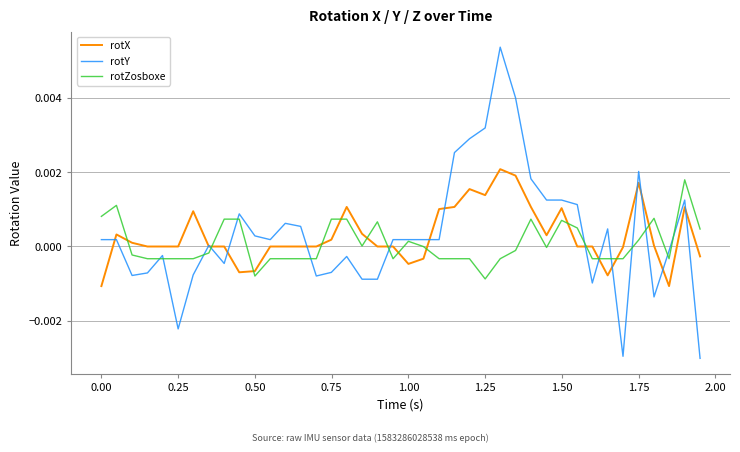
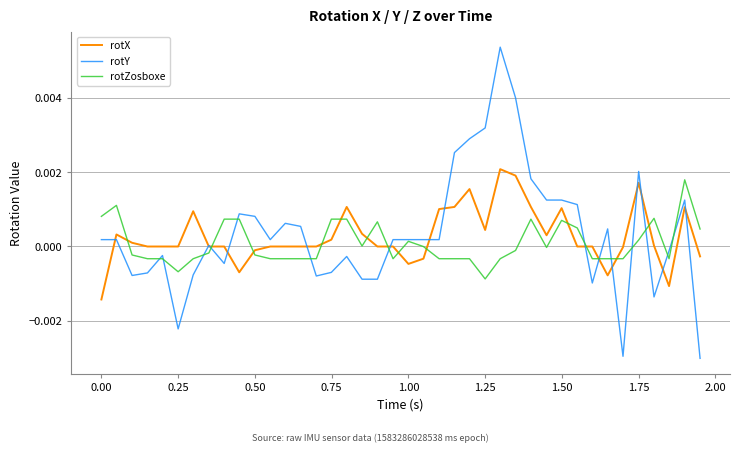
rotX, 0.00: -0.0011 -> -0.0014
rotZosboxe, 0.25: -0.0003 -> -0.0007
rotX, 0.50: -0.0007 -> -0.0001
rotY, 0.50: 0.0003 -> 0.0008
rotZosboxe, 0.50: -0.0008 -> -0.0002
rotX, 1.25: 0.0014 -> 0.0004
